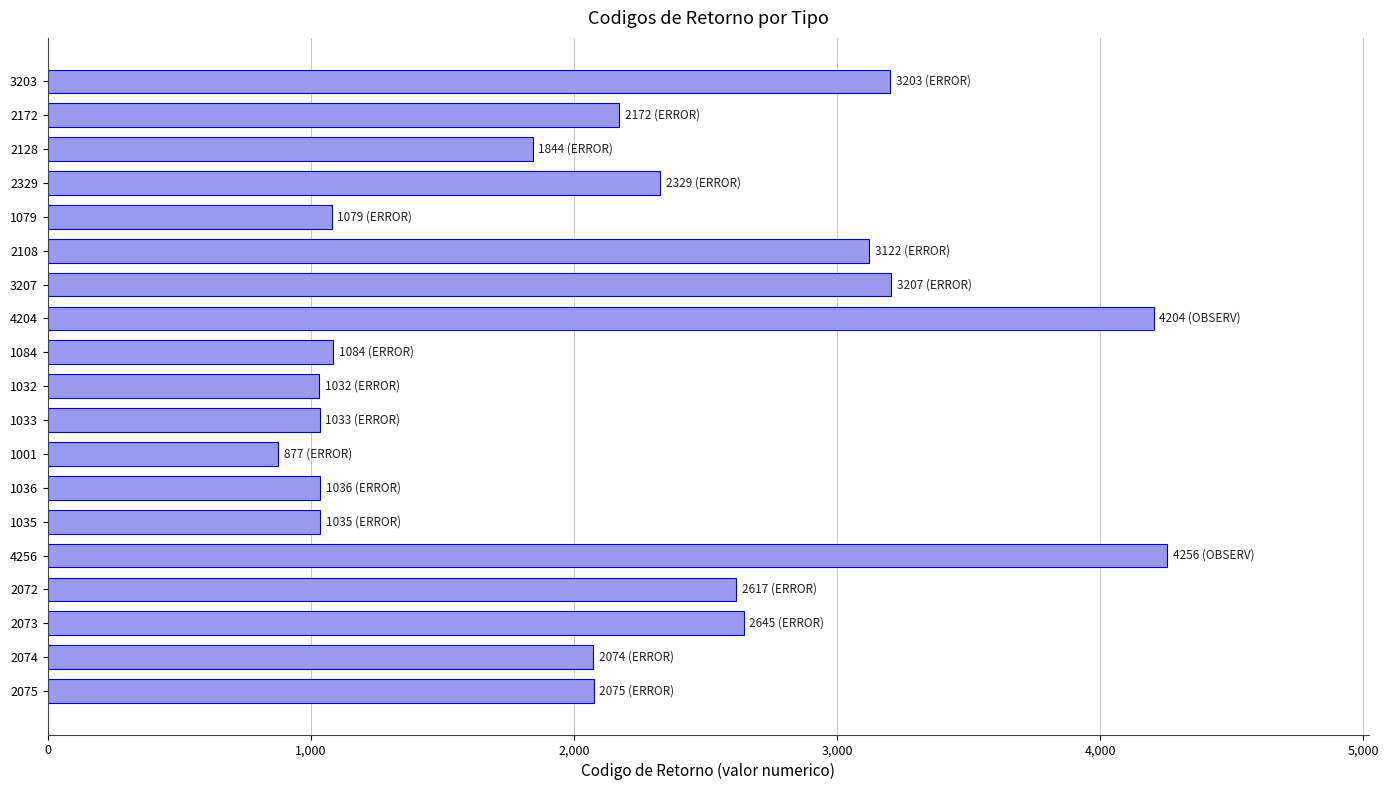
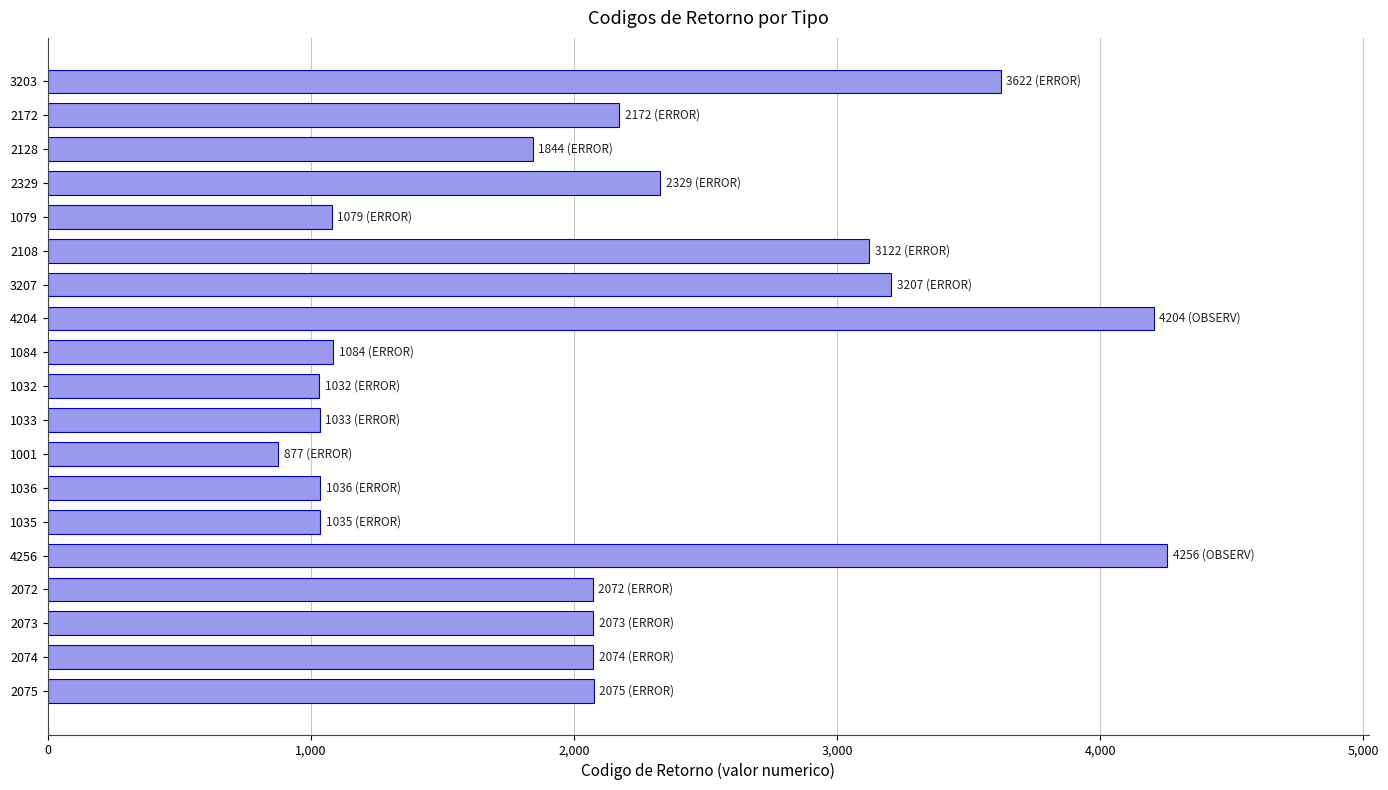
3203: 3203 -> 3622
2072: 2617 -> 2072
2073: 2645 -> 2073
